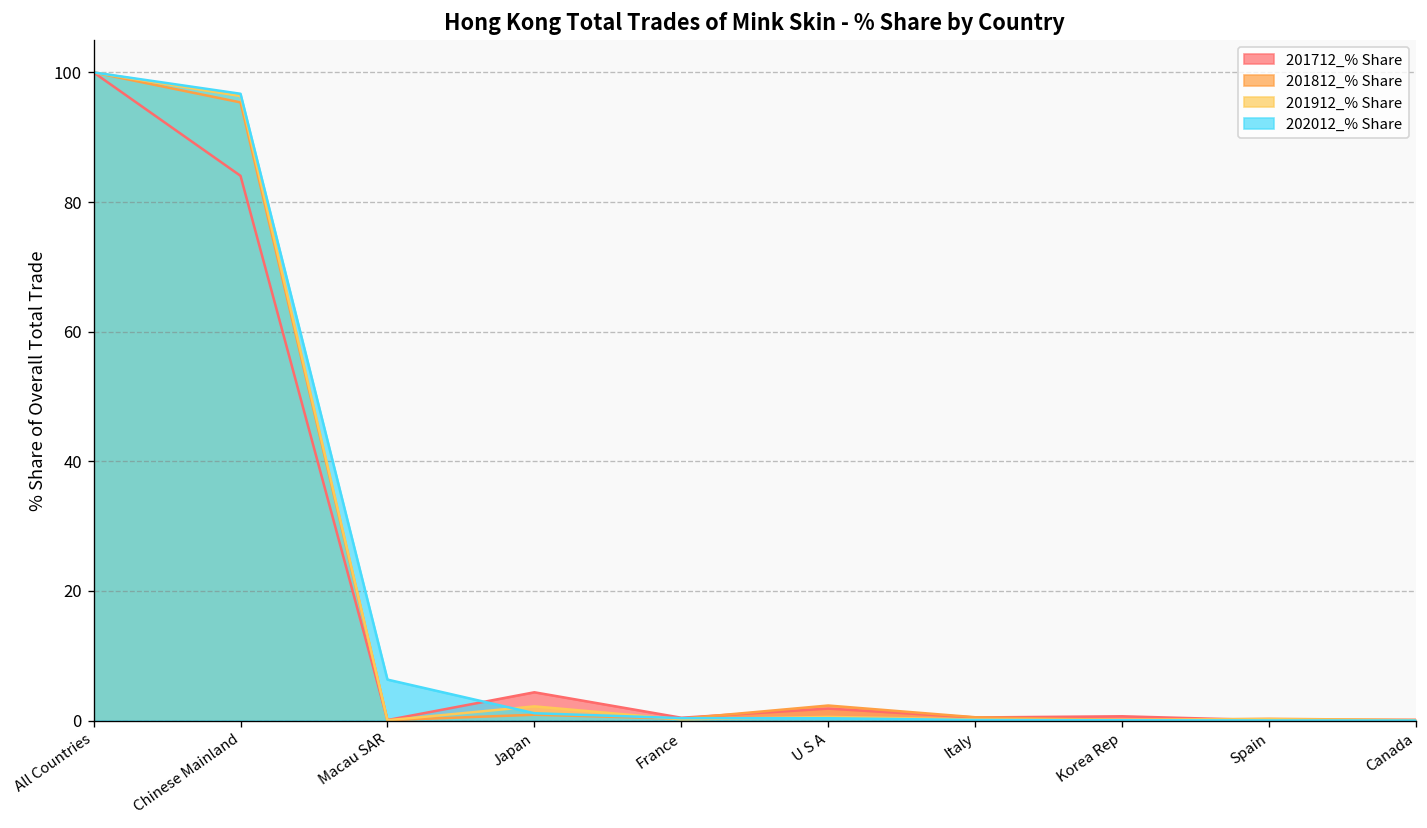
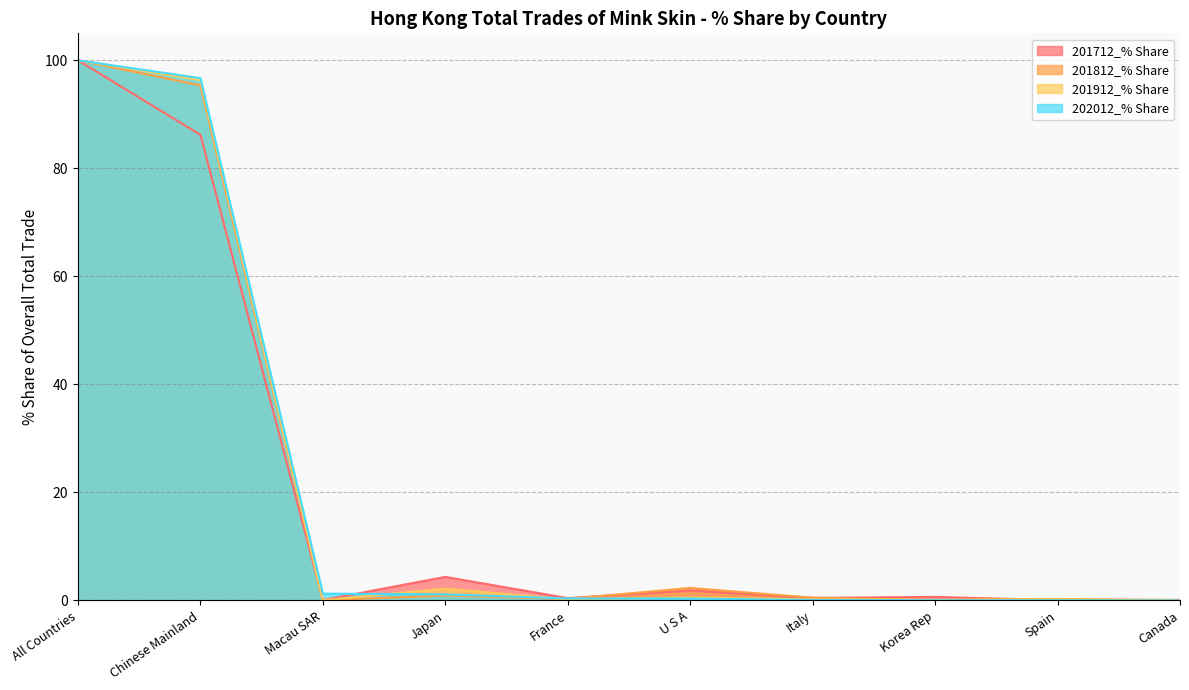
201712_% Share, Chinese Mainland: 84 -> 86
202012_% Share, Macau SAR: 6 -> 1
